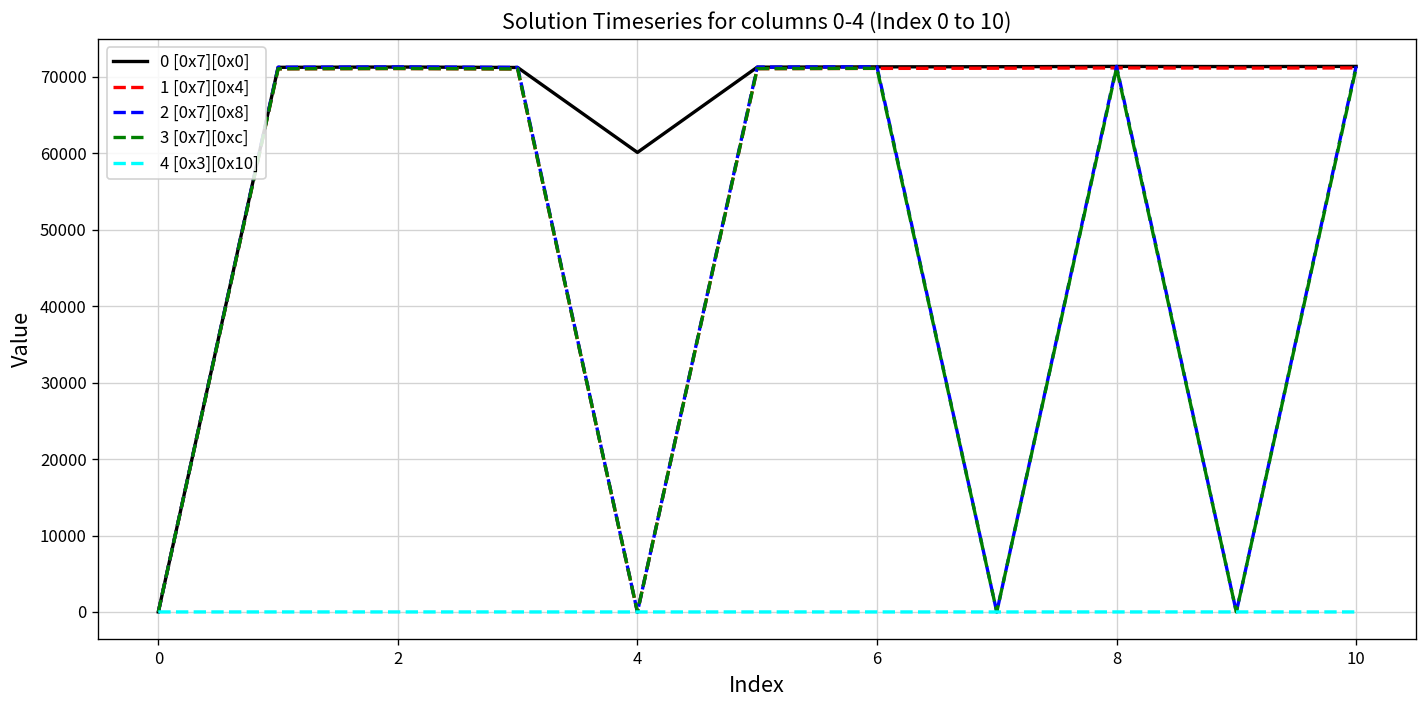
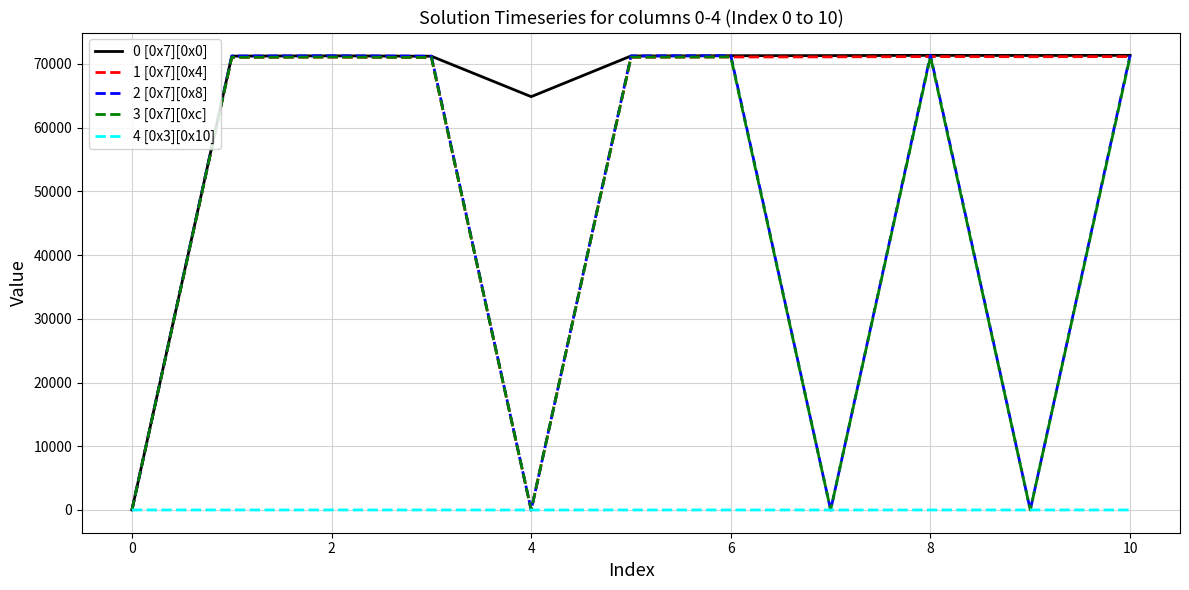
0 [0x7][0x0], 4: 60000 -> 65000
